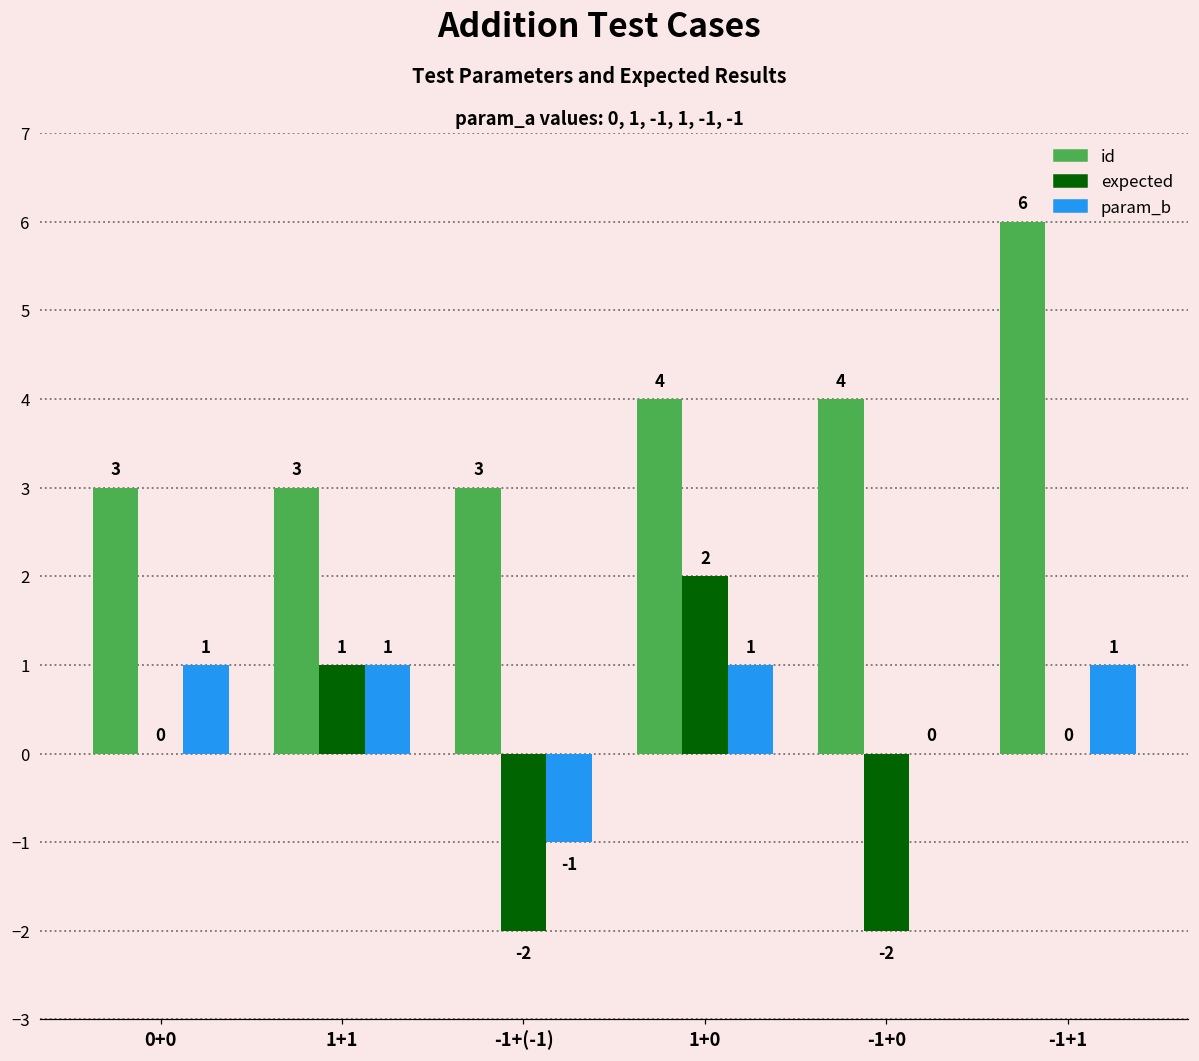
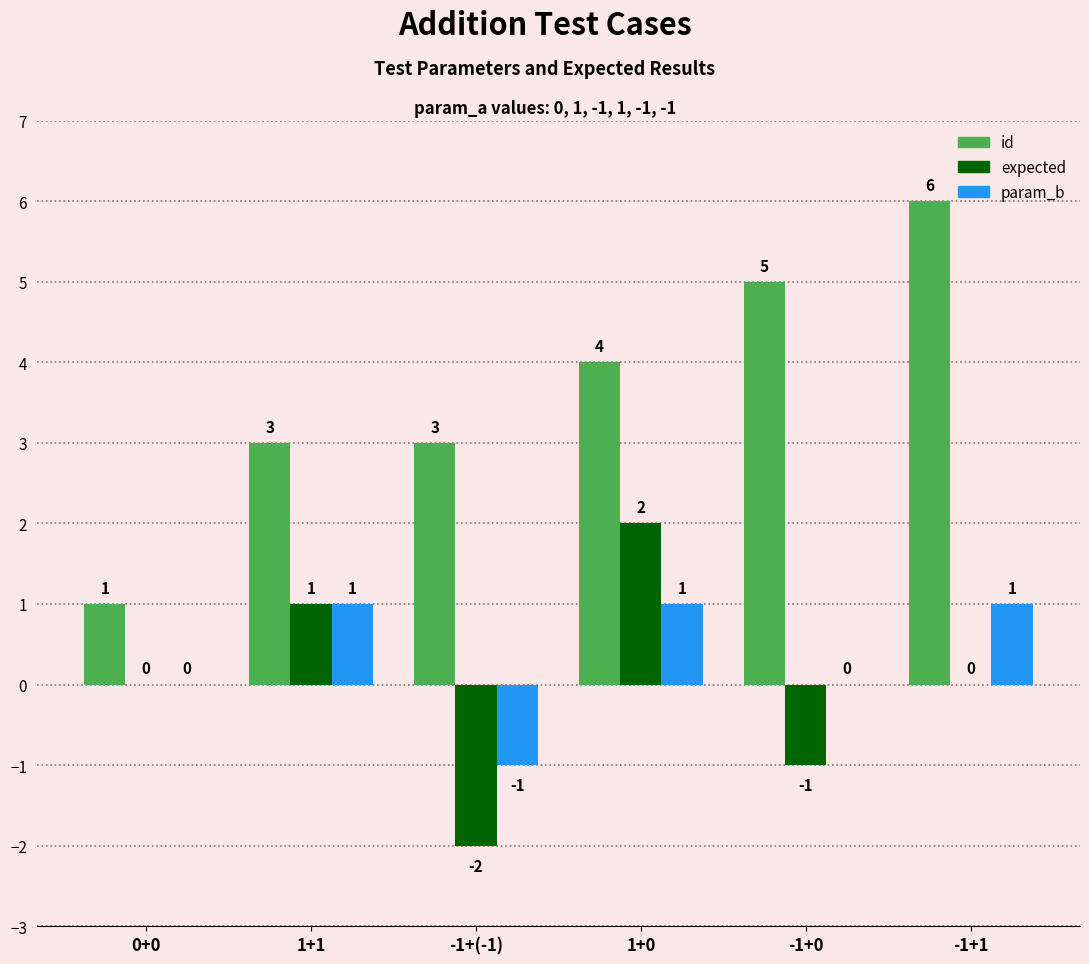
id, 0+0: 3 -> 1
param_b, 0+0: 1 -> 0
id, -1+0: 4 -> 5
expected, -1+0: -2 -> -1
